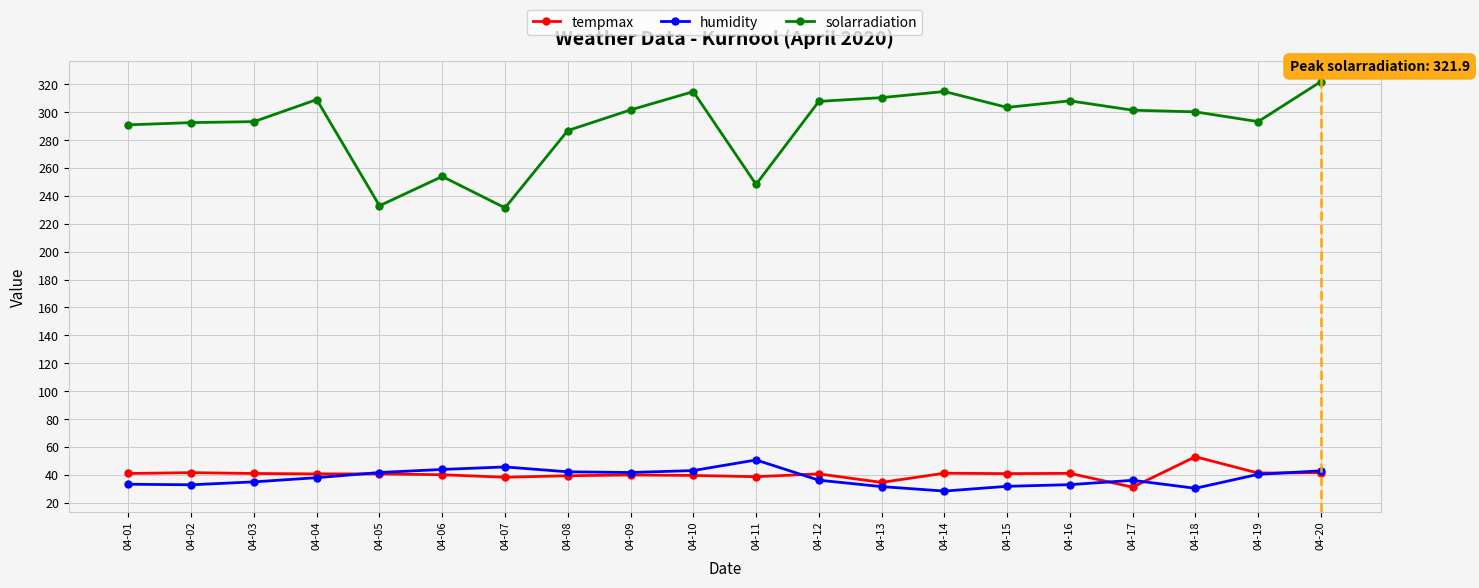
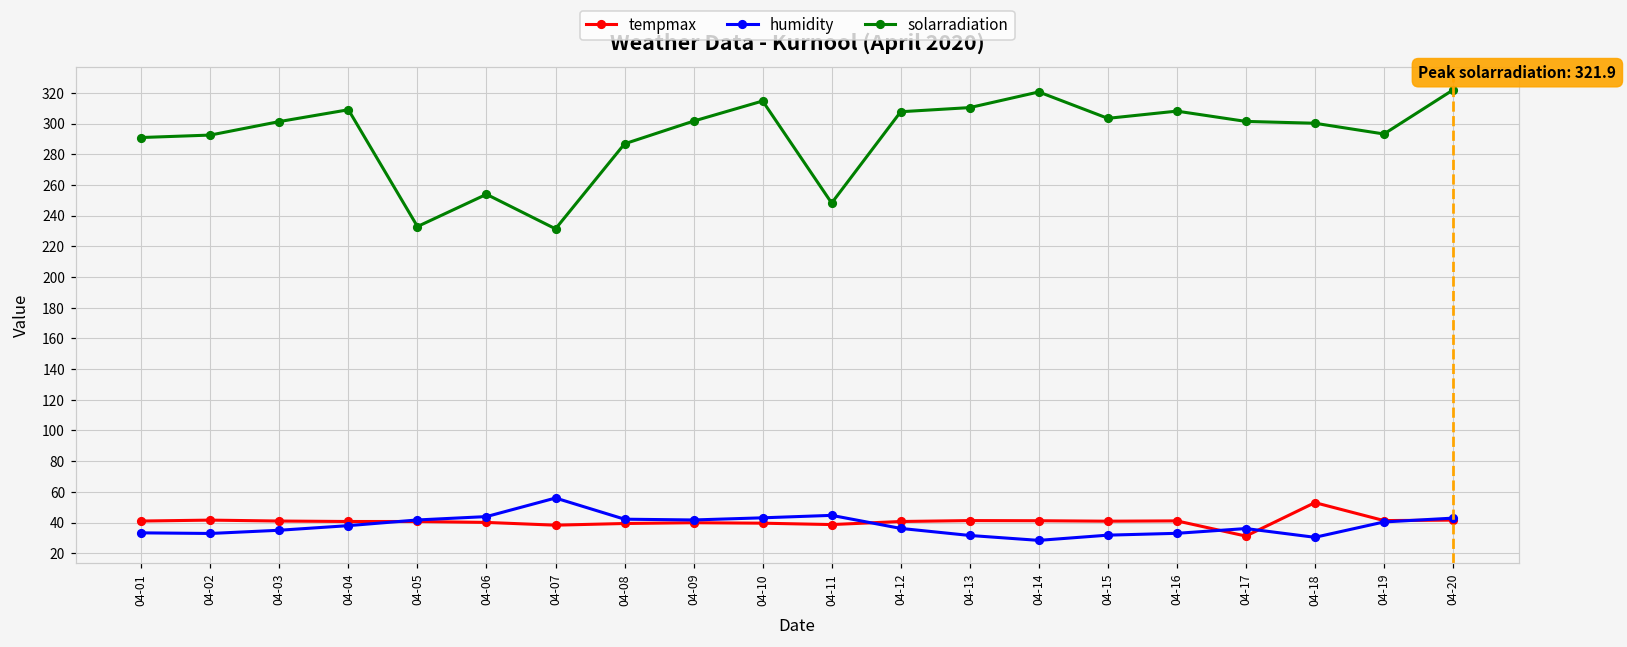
solarradiation, 04-03: 293 -> 301
humidity, 04-07: 46 -> 56
humidity, 04-11: 51 -> 45
tempmax, 04-13: 35 -> 41
solarradiation, 04-14: 315 -> 321
